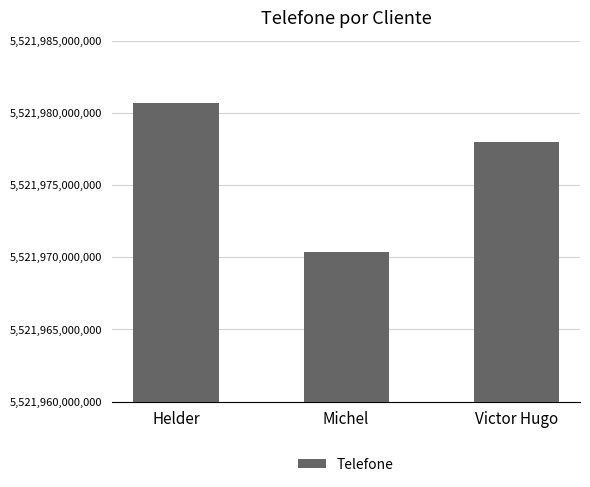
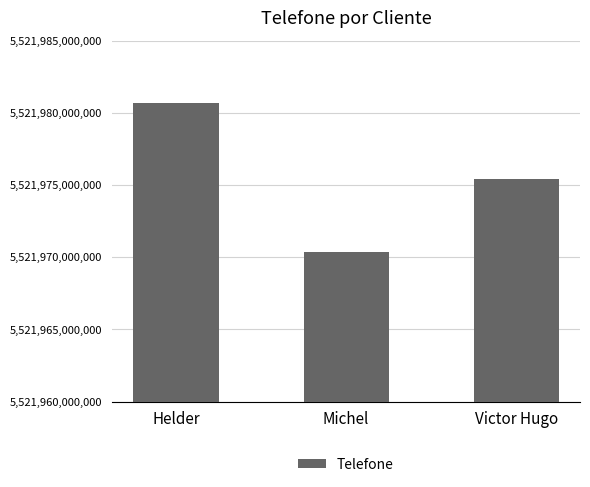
Victor Hugo: 5,521,978,000,000 -> 5,521,975,400,000
